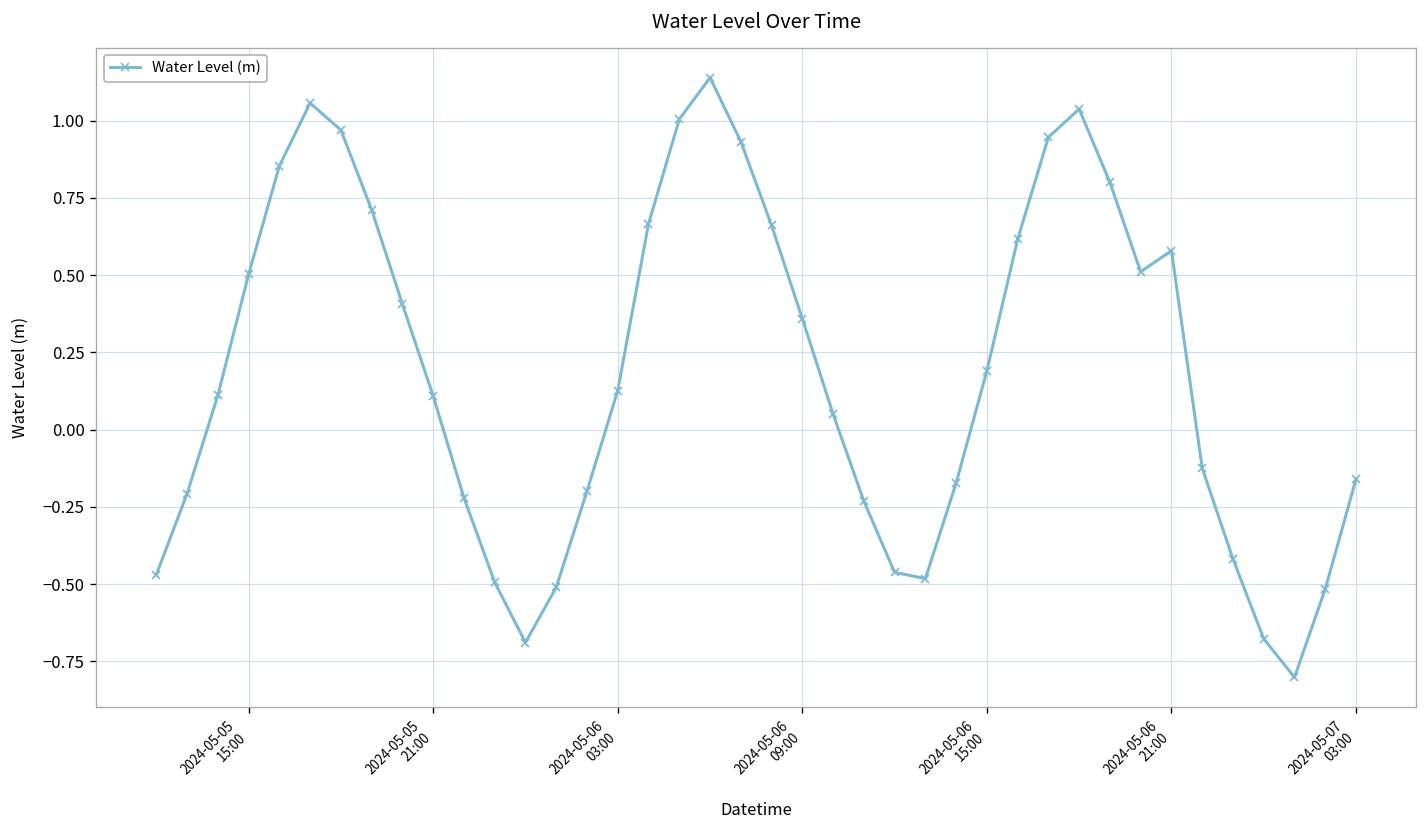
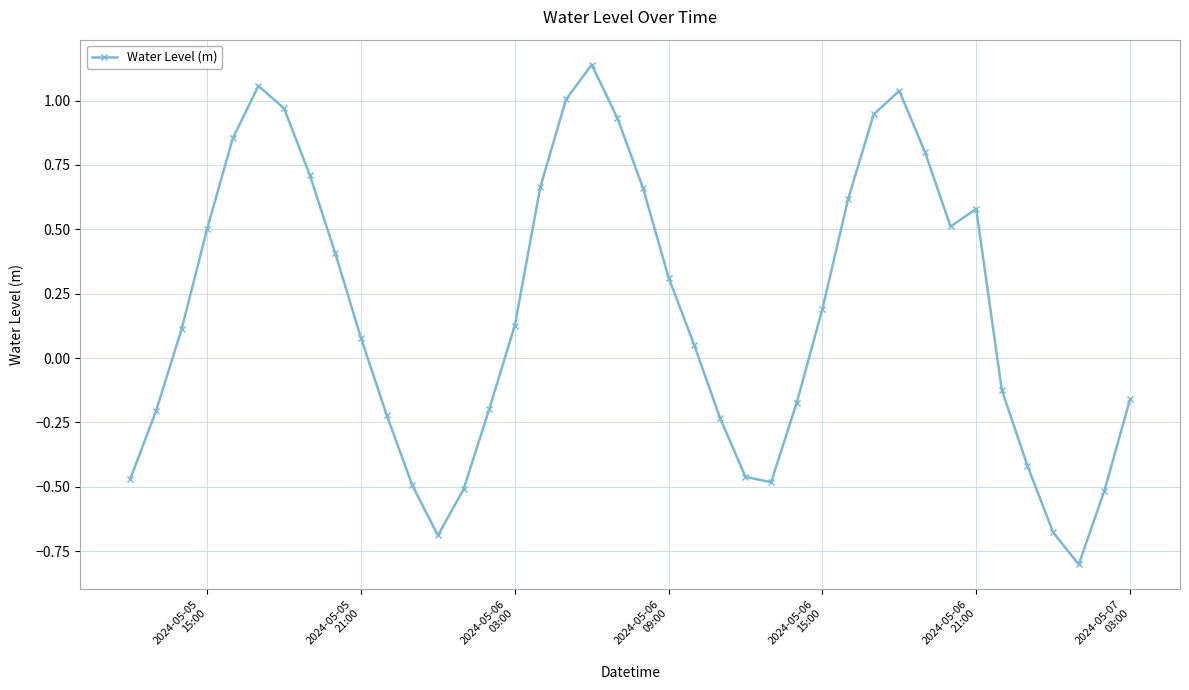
2024-05-05 21:00: 0.11 -> 0.08
2024-05-06 09:00: 0.36 -> 0.31
